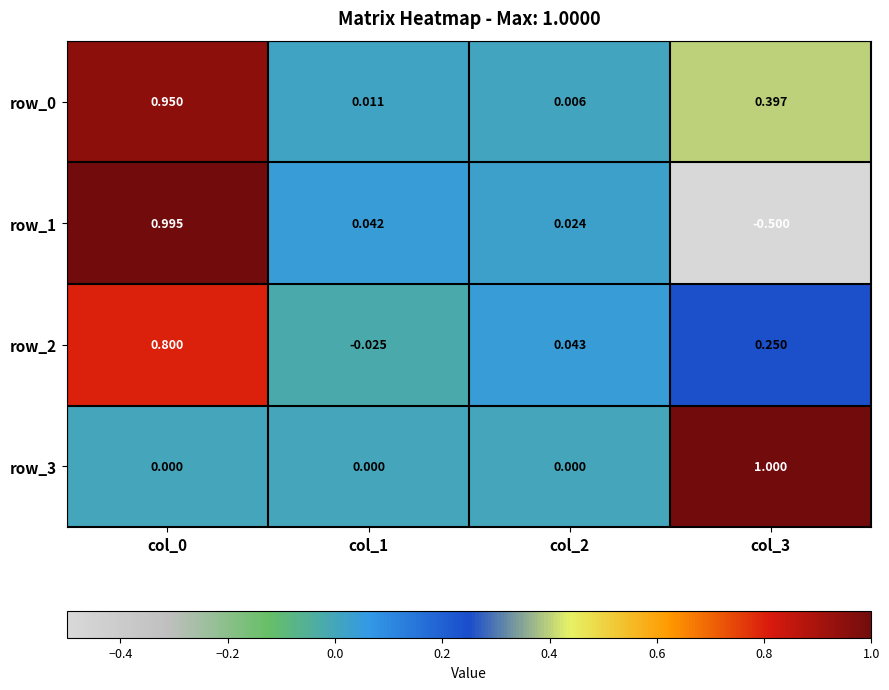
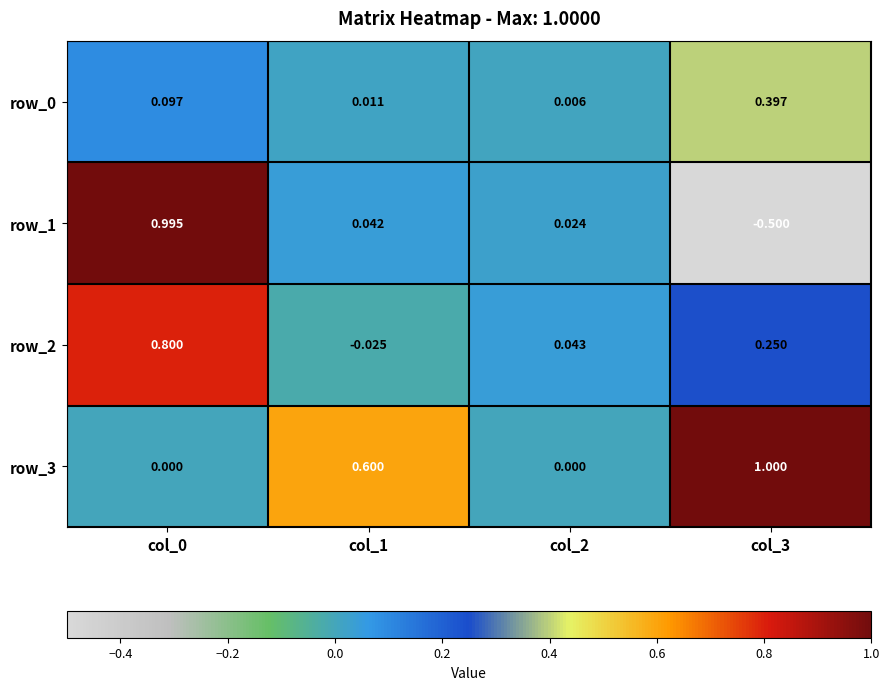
row_0, col_0: 0.950 -> 0.097
row_3, col_1: 0.000 -> 0.600
